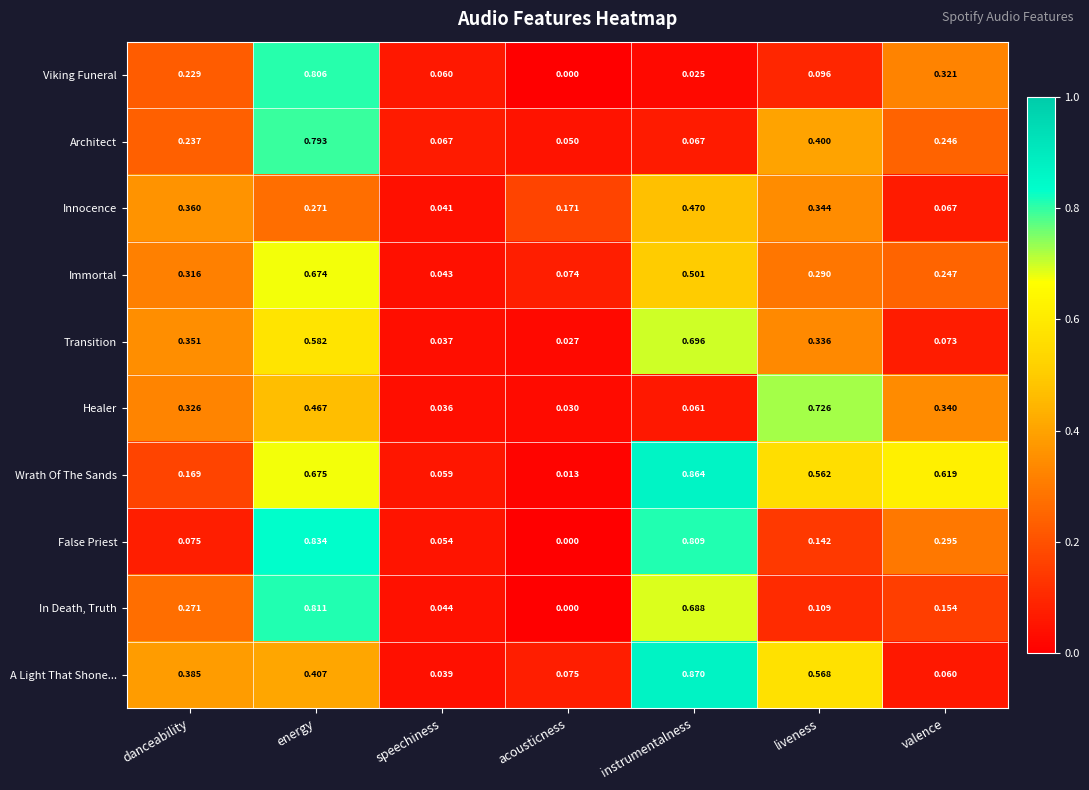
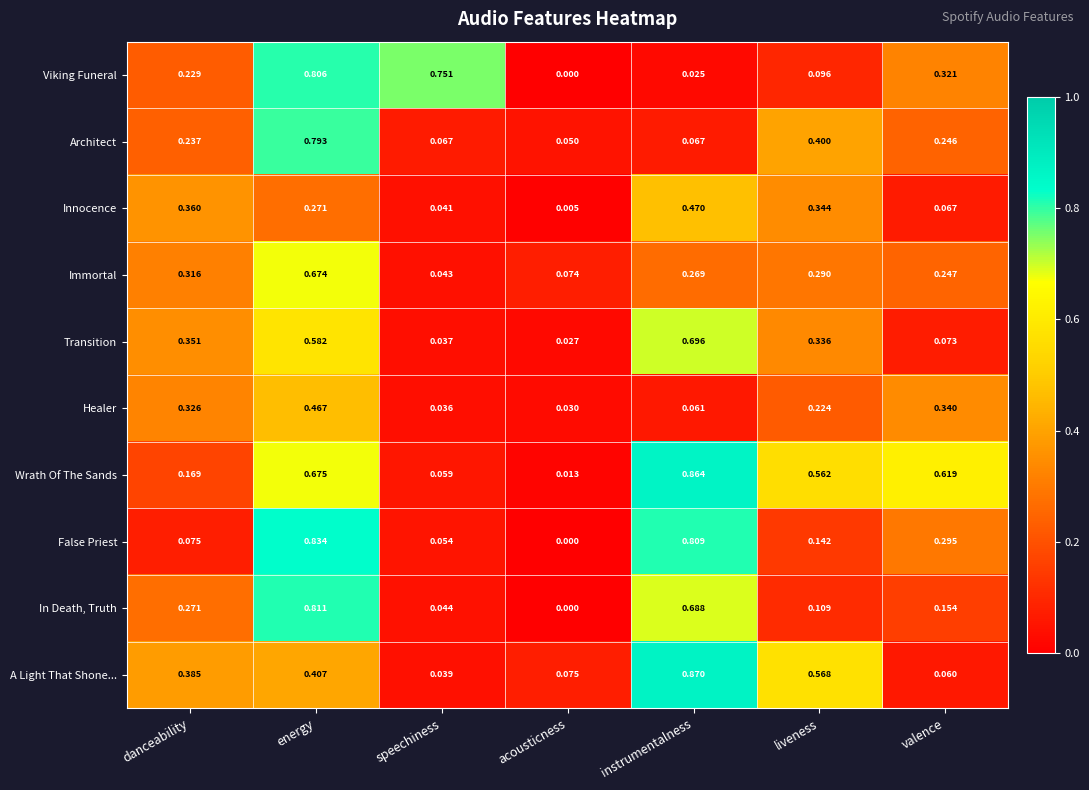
Viking Funeral, speechiness: 0.060 -> 0.751
Innocence, acousticness: 0.171 -> 0.005
Immortal, instrumentalness: 0.501 -> 0.269
Healer, liveness: 0.726 -> 0.224
